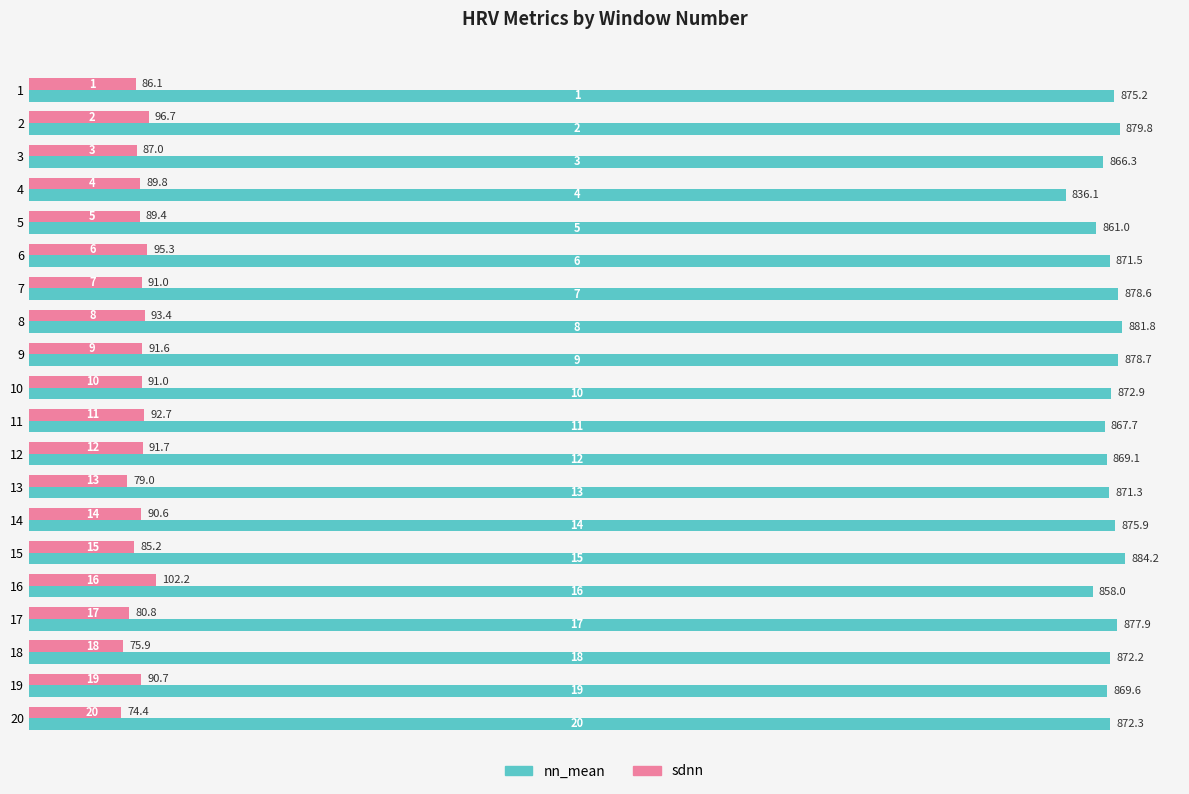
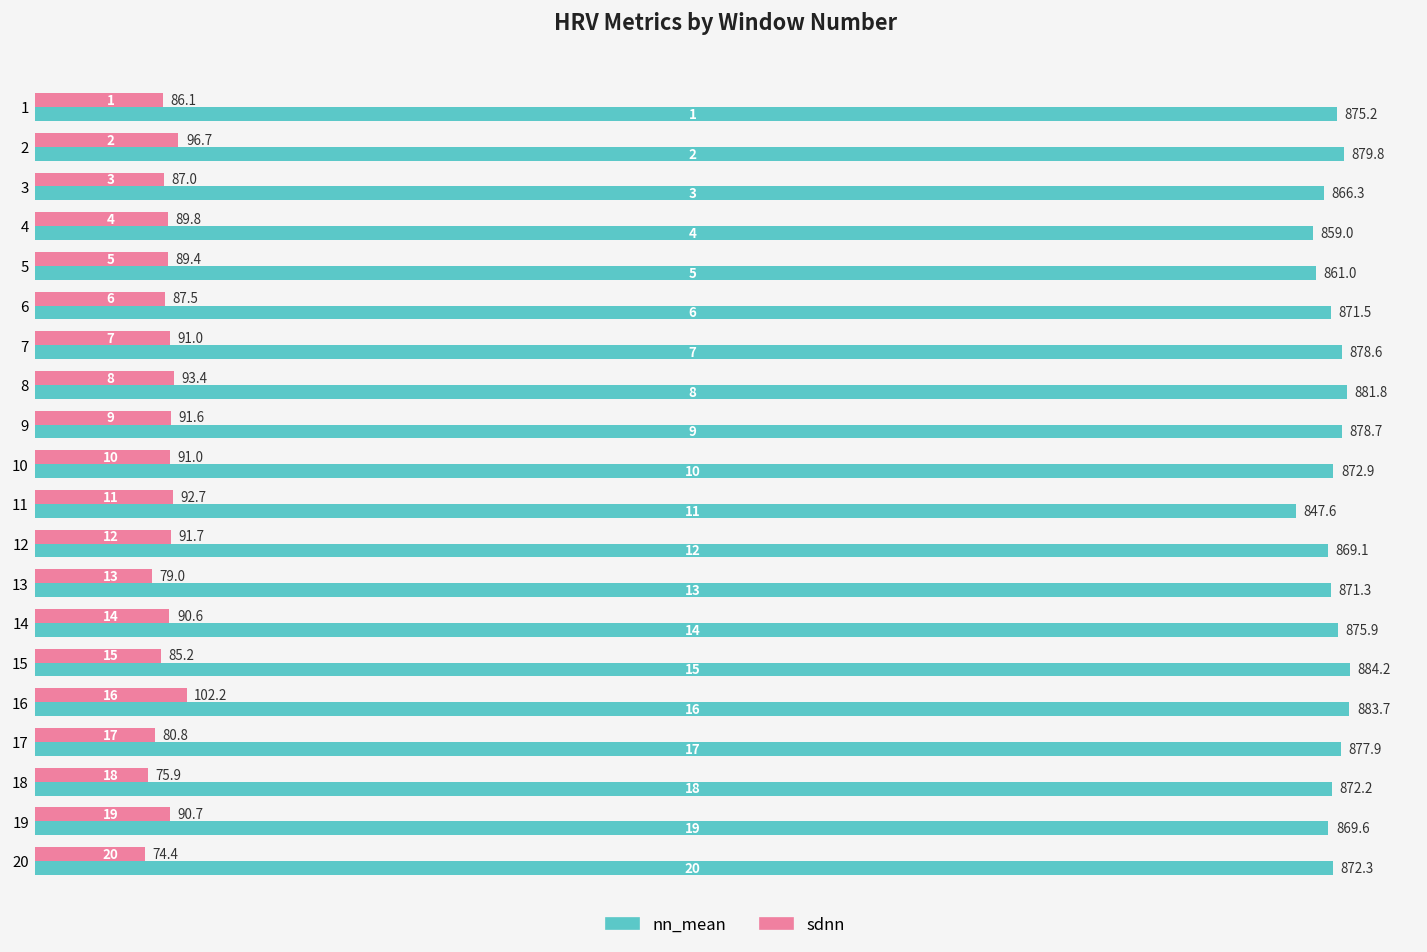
nn_mean, 4: 836.1 -> 859.0
sdnn, 6: 95.3 -> 87.5
nn_mean, 11: 867.7 -> 847.6
nn_mean, 16: 858.0 -> 883.7
